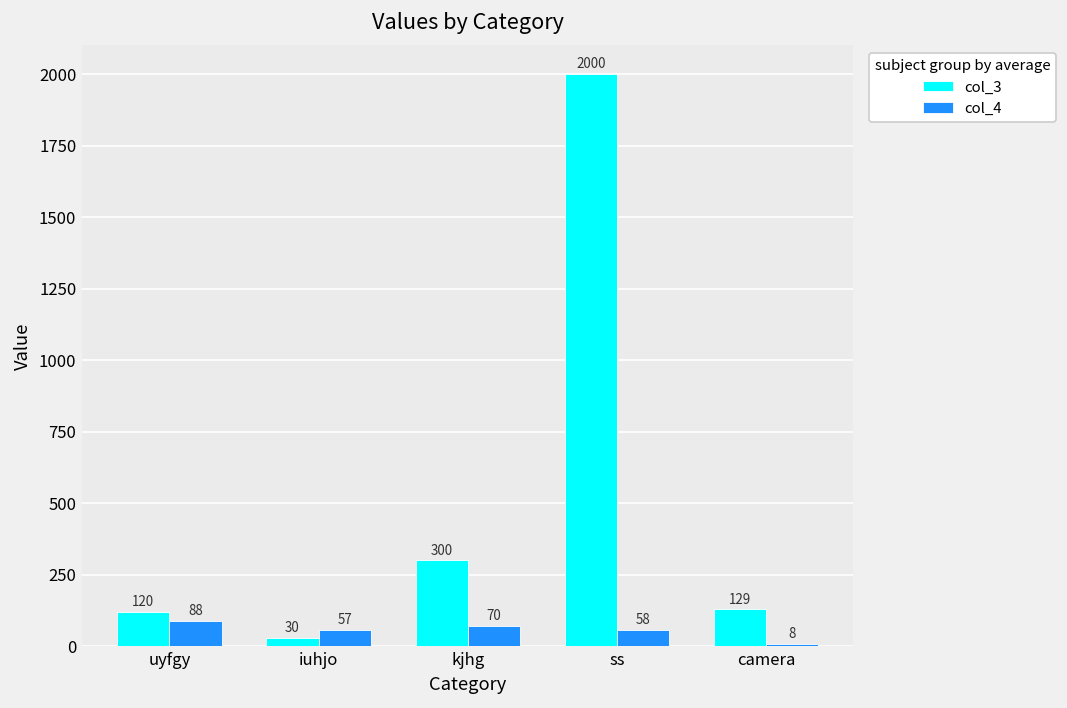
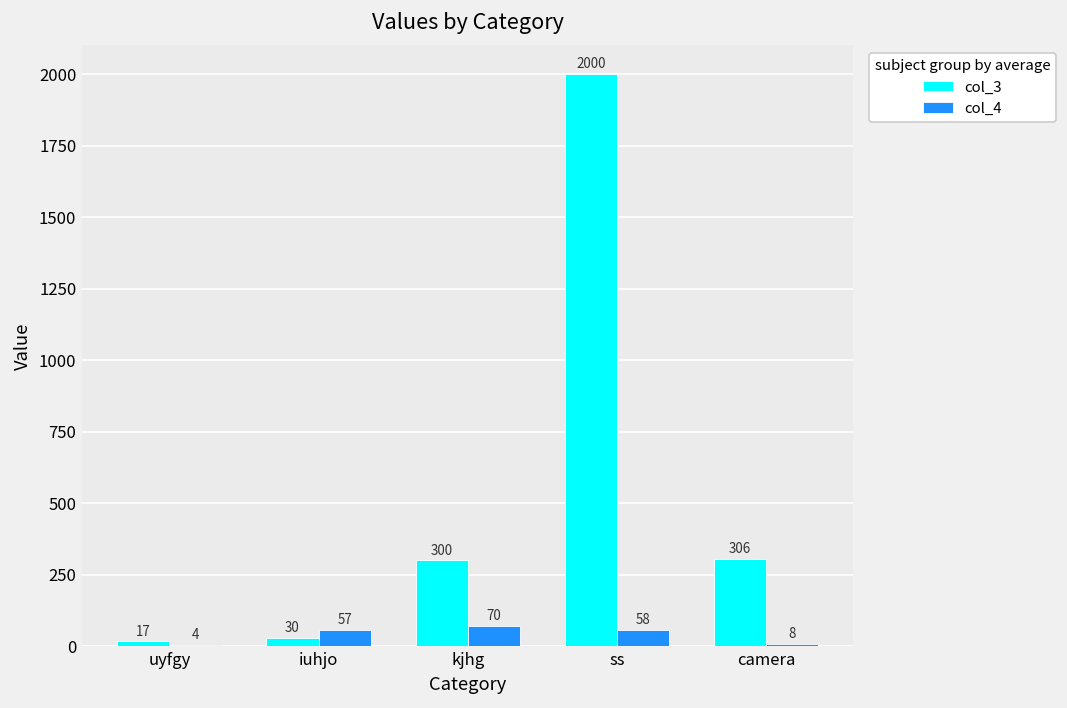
col_3, uyfgy: 120 -> 17
col_4, uyfgy: 88 -> 4
col_3, camera: 129 -> 306
